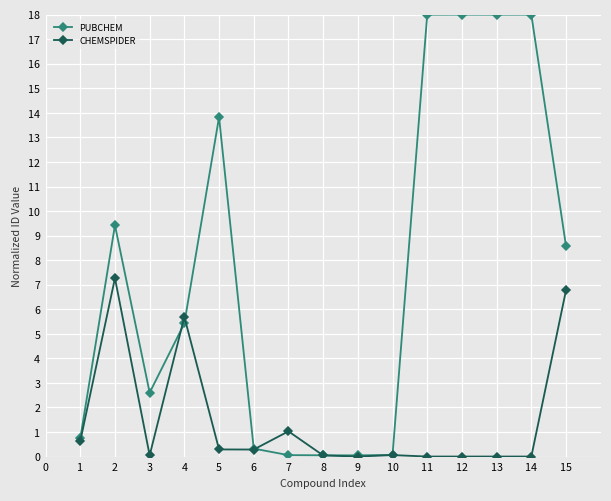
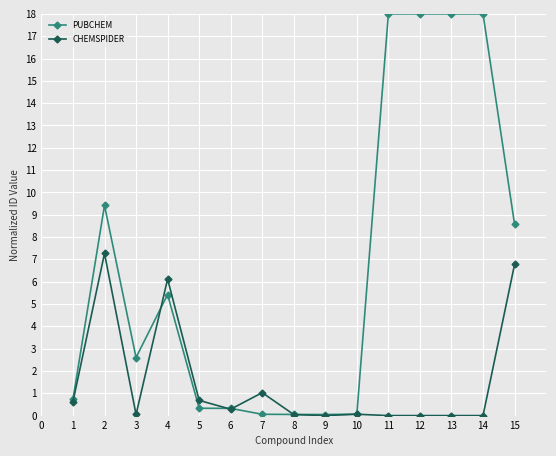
CHEMSPIDER, 4: 5.7 -> 6.1
PUBCHEM, 5: 13.8 -> 0.3
CHEMSPIDER, 5: 0.3 -> 0.7
